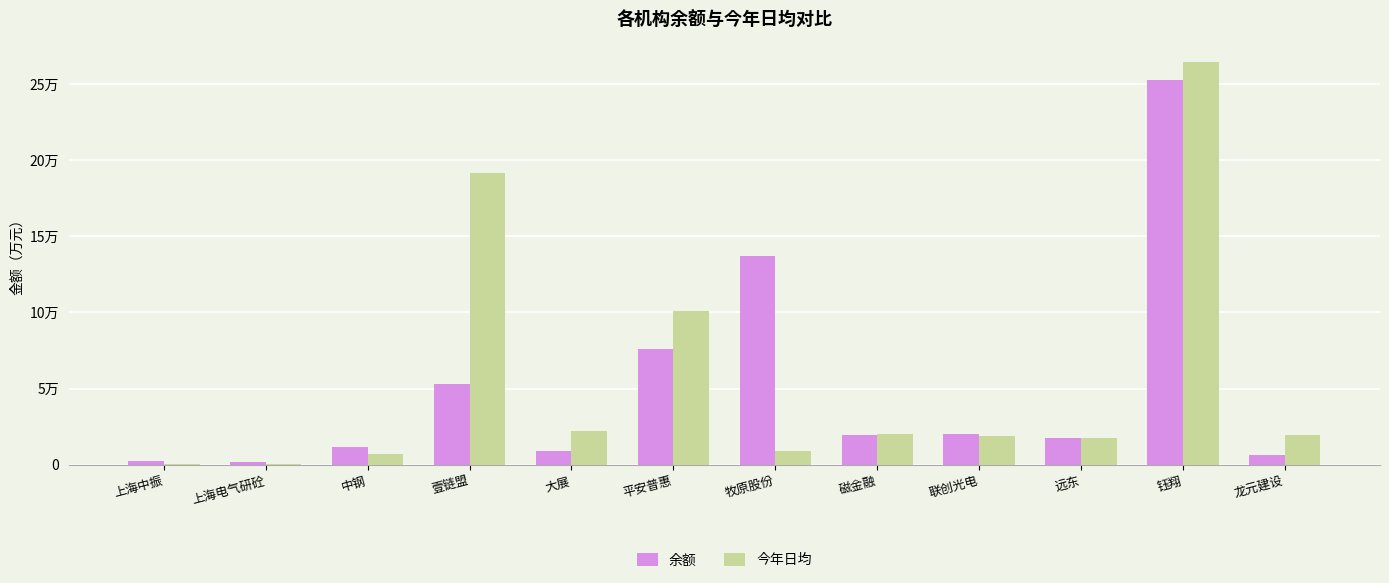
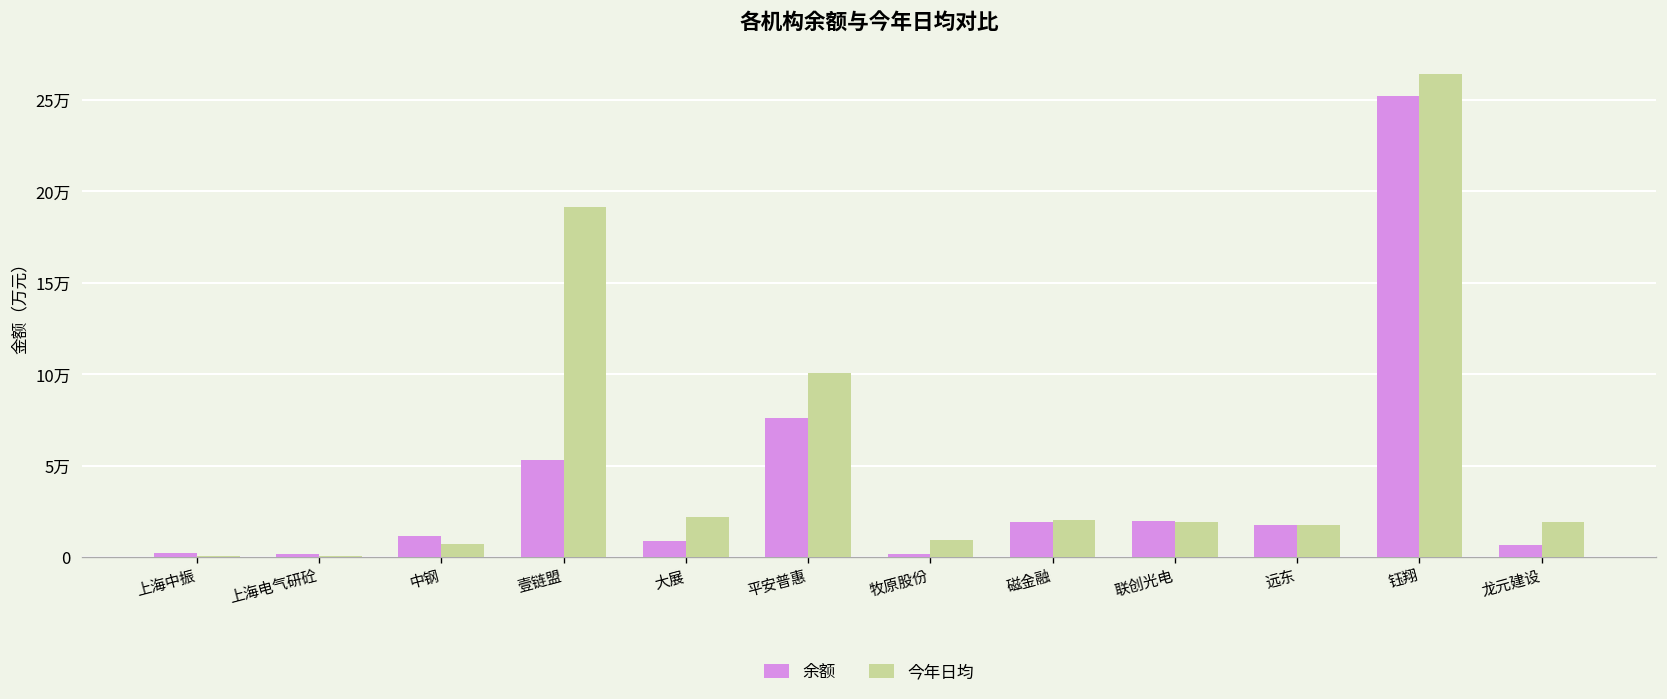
余额, 牧原股份: 13.7万 -> 0.2万
